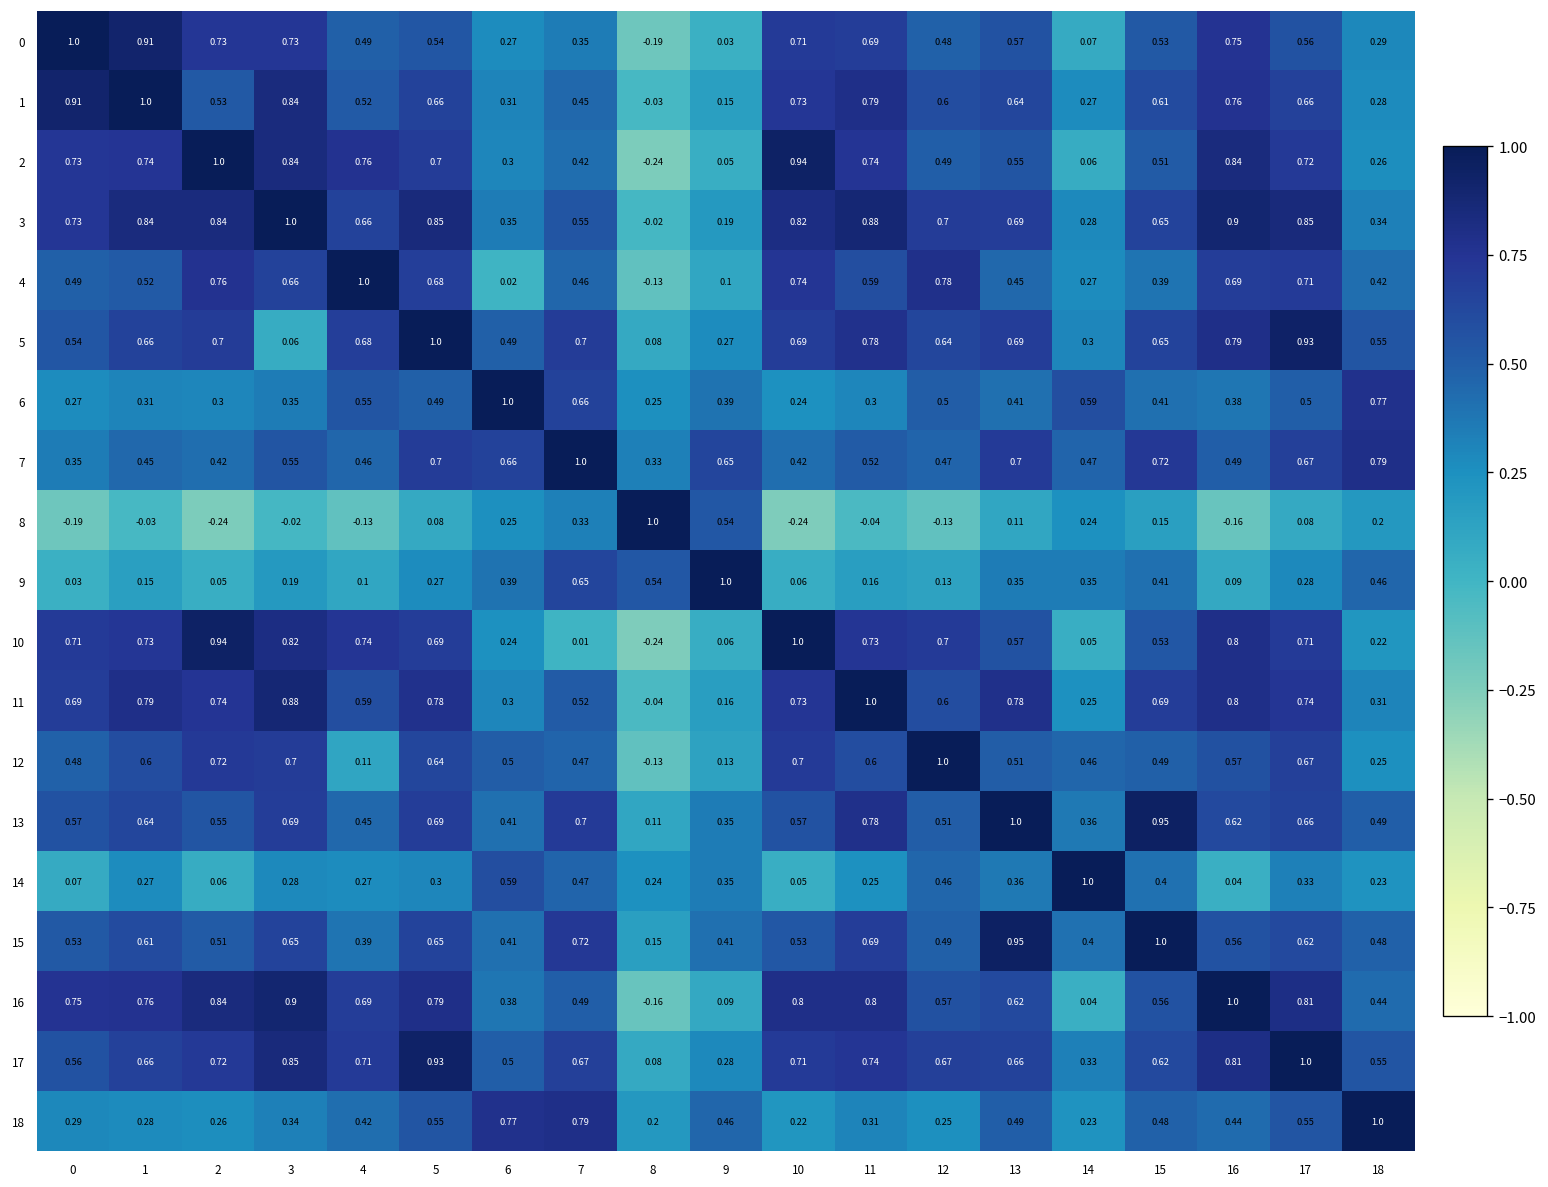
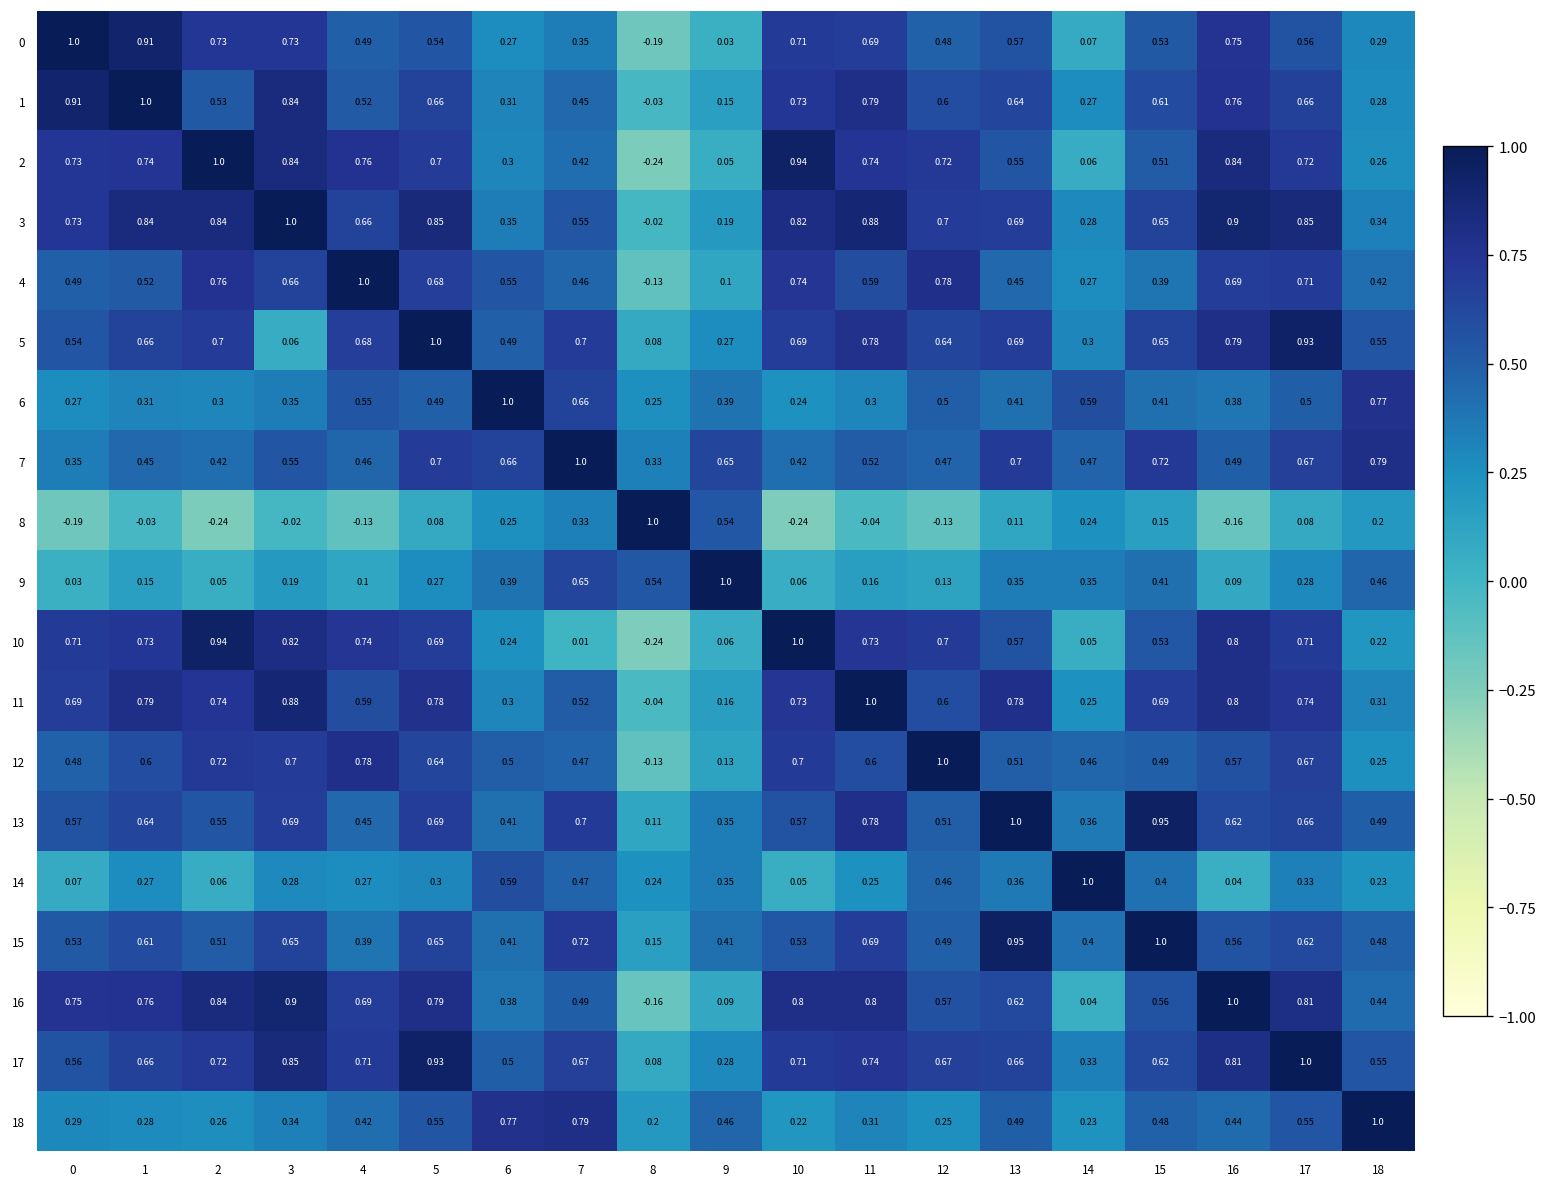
2, 12: 0.49 -> 0.72
4, 6: 0.02 -> 0.55
12, 4: 0.11 -> 0.78
